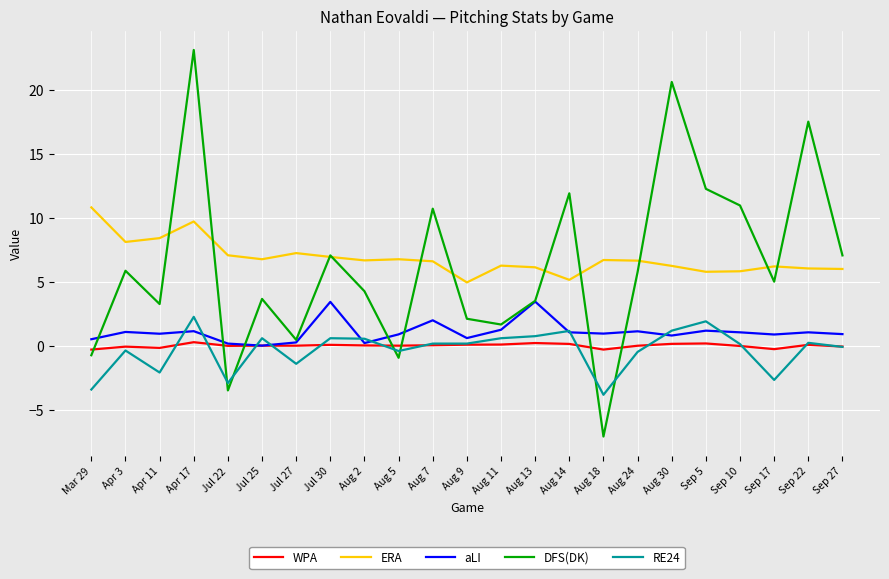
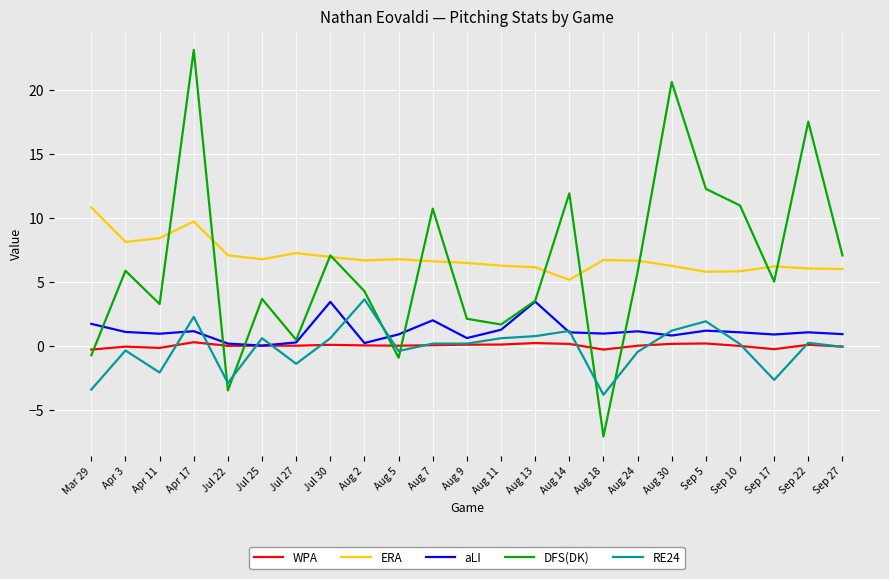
aLI, Mar 29: 0.5 -> 1.7
RE24, Aug 2: 0.5 -> 3.6
ERA, Aug 9: 4.9 -> 6.5
